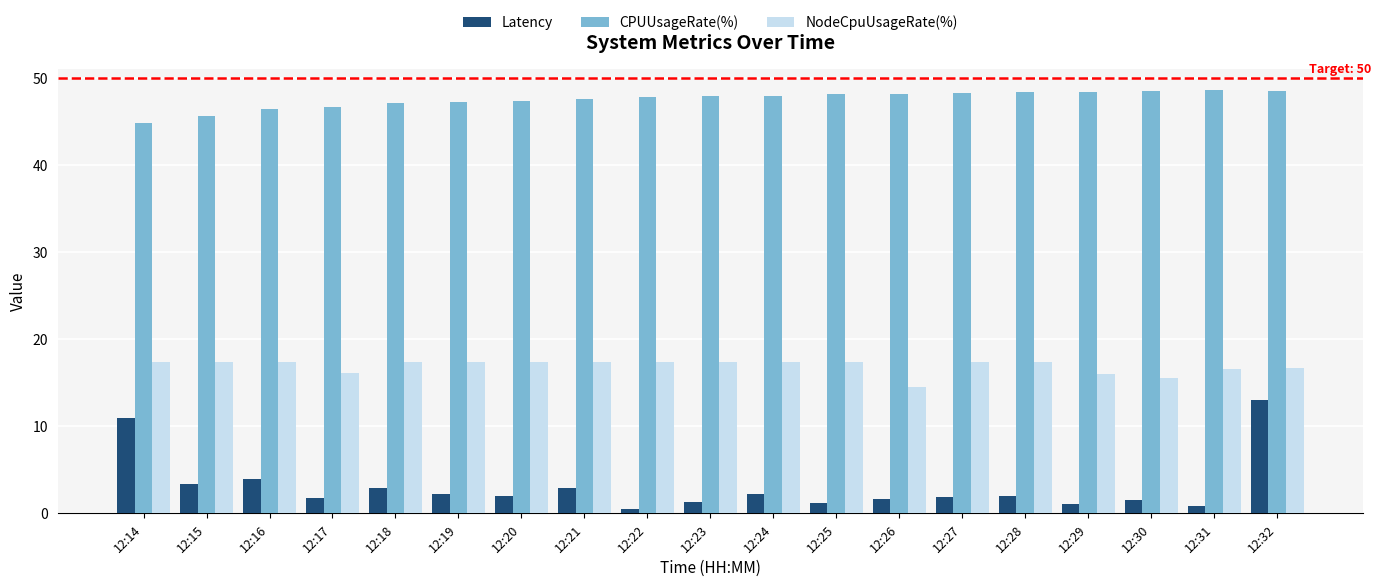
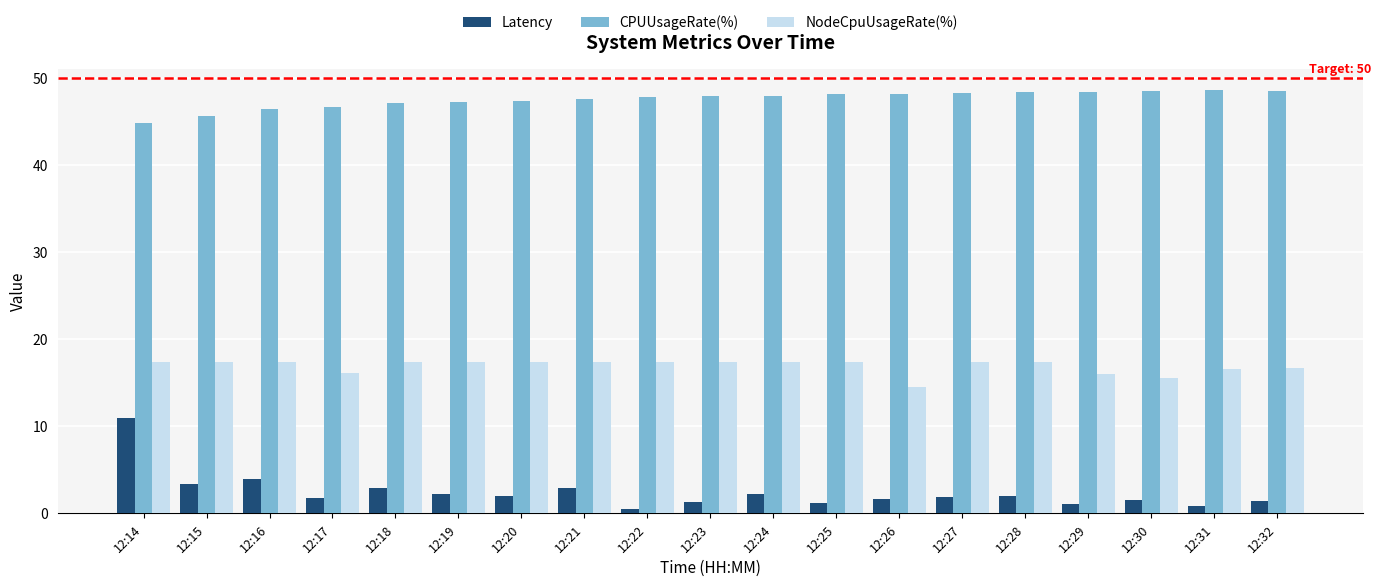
Latency, 12:32: 13 -> 1
